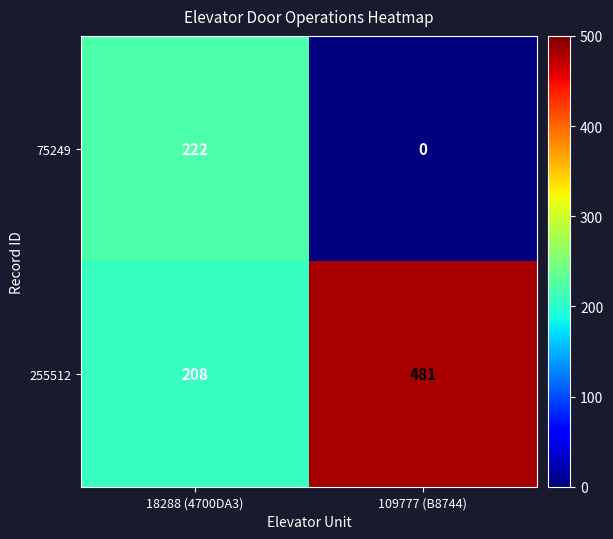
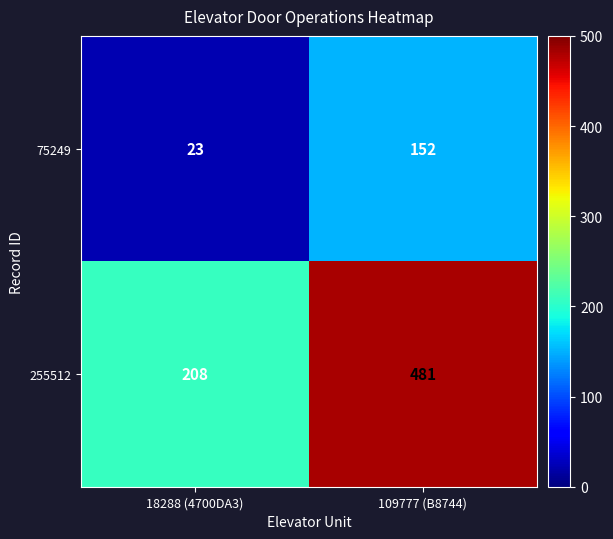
75249, 18288 (4700DA3): 222 -> 23
75249, 109777 (B8744): 0 -> 152
